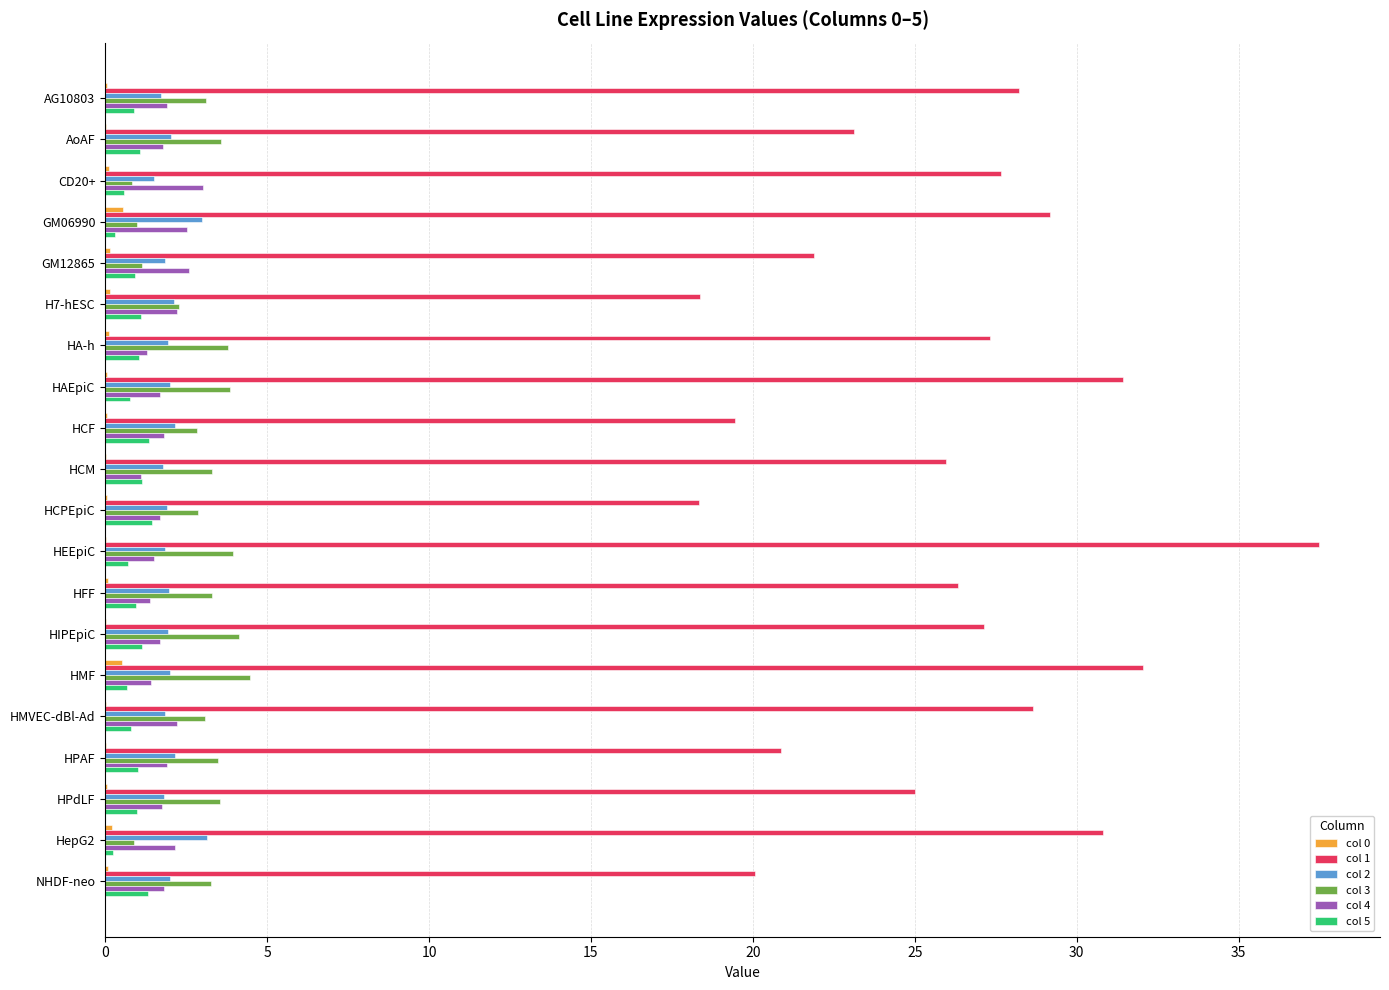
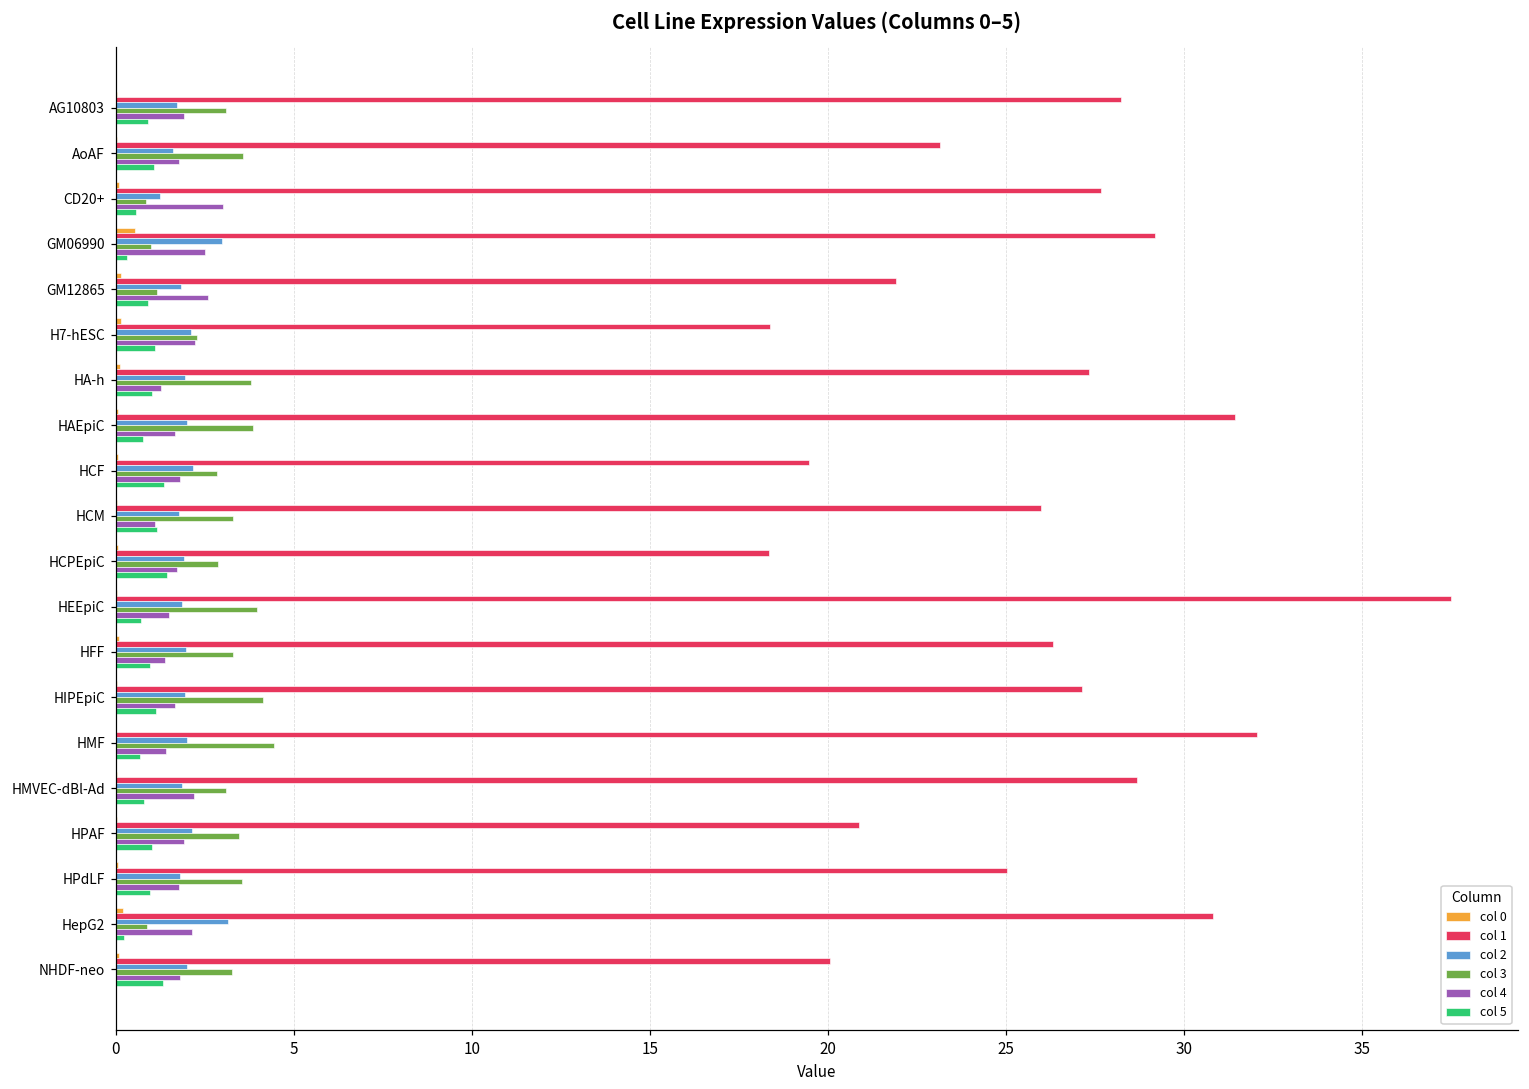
col 2, AoAF: 2.0 -> 1.6
col 2, CD20+: 1.5 -> 1.2
col 0, HMF: 0.5 -> 0.0
